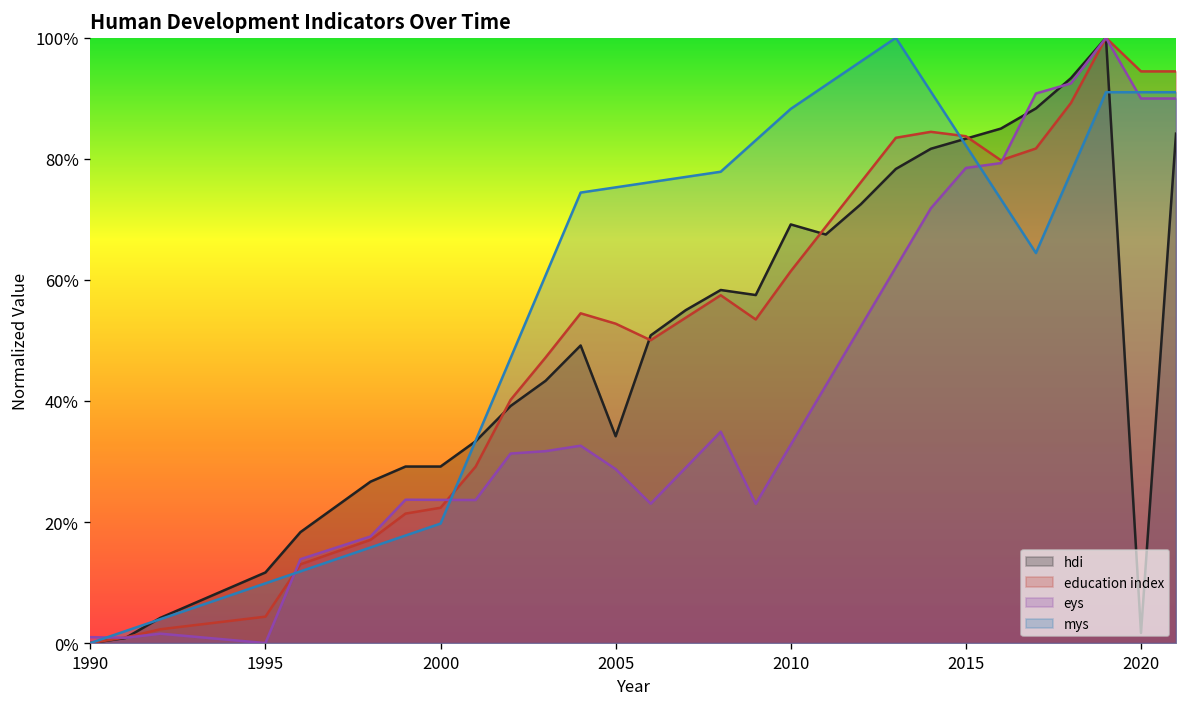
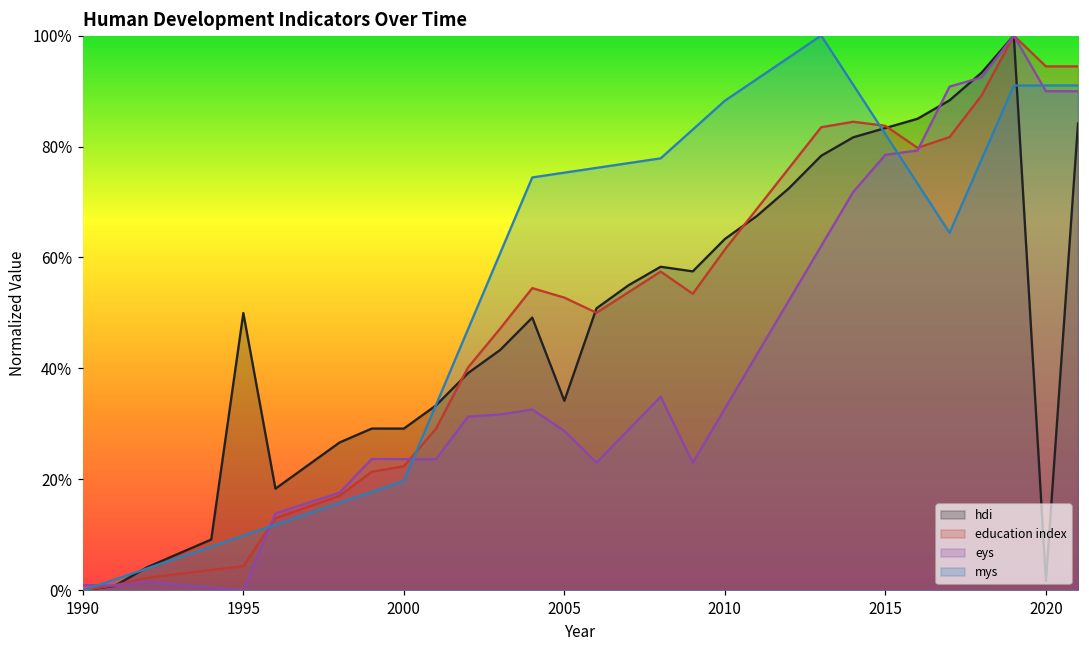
hdi, 1995: 12% -> 50%
hdi, 2010: 69% -> 63%
